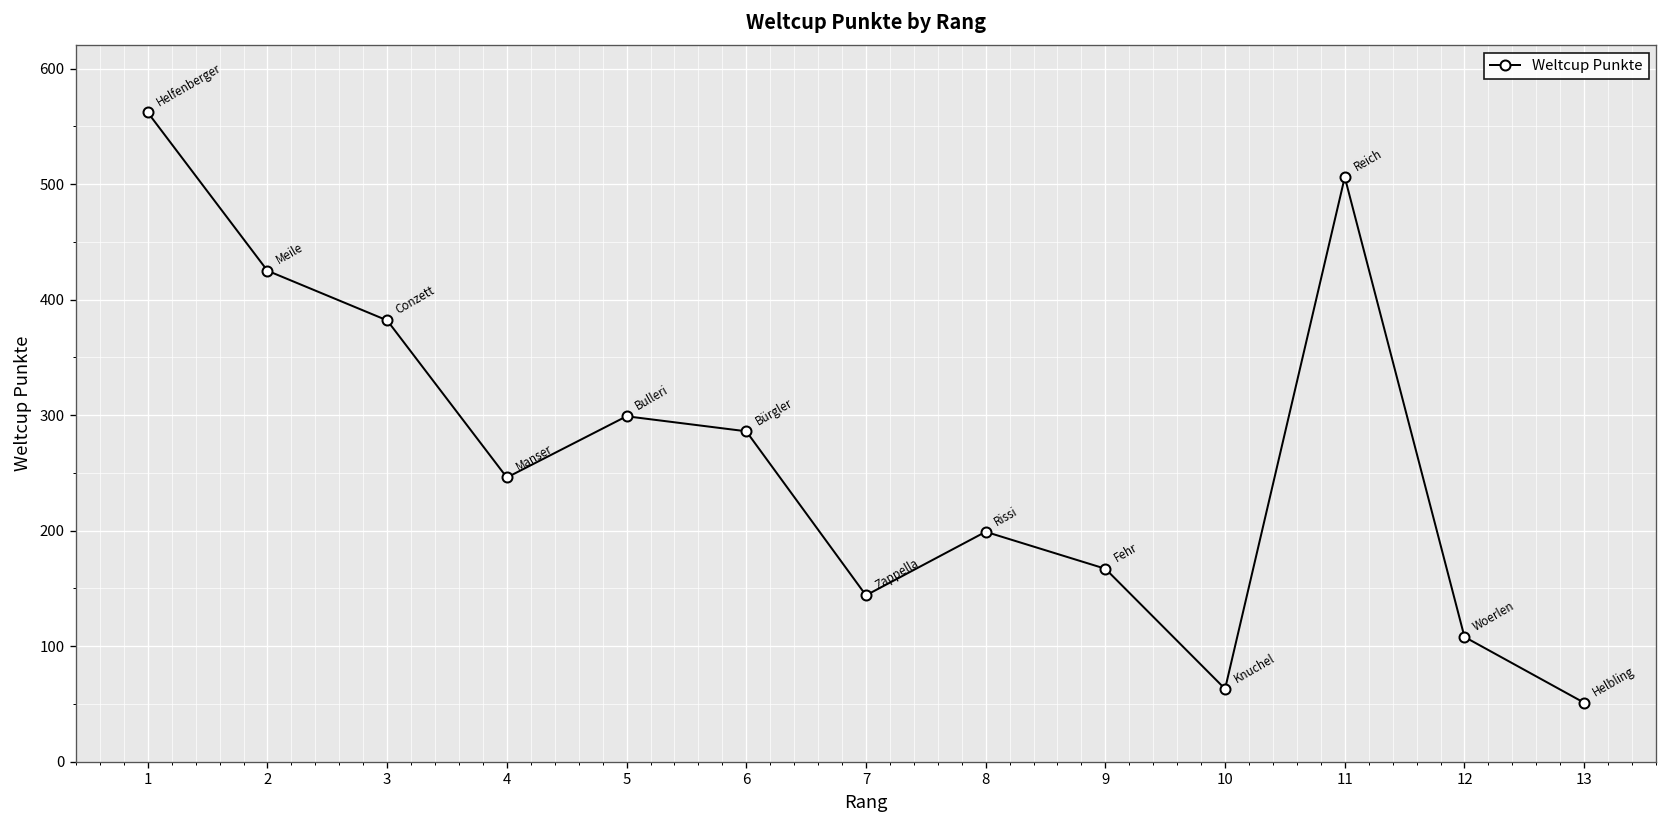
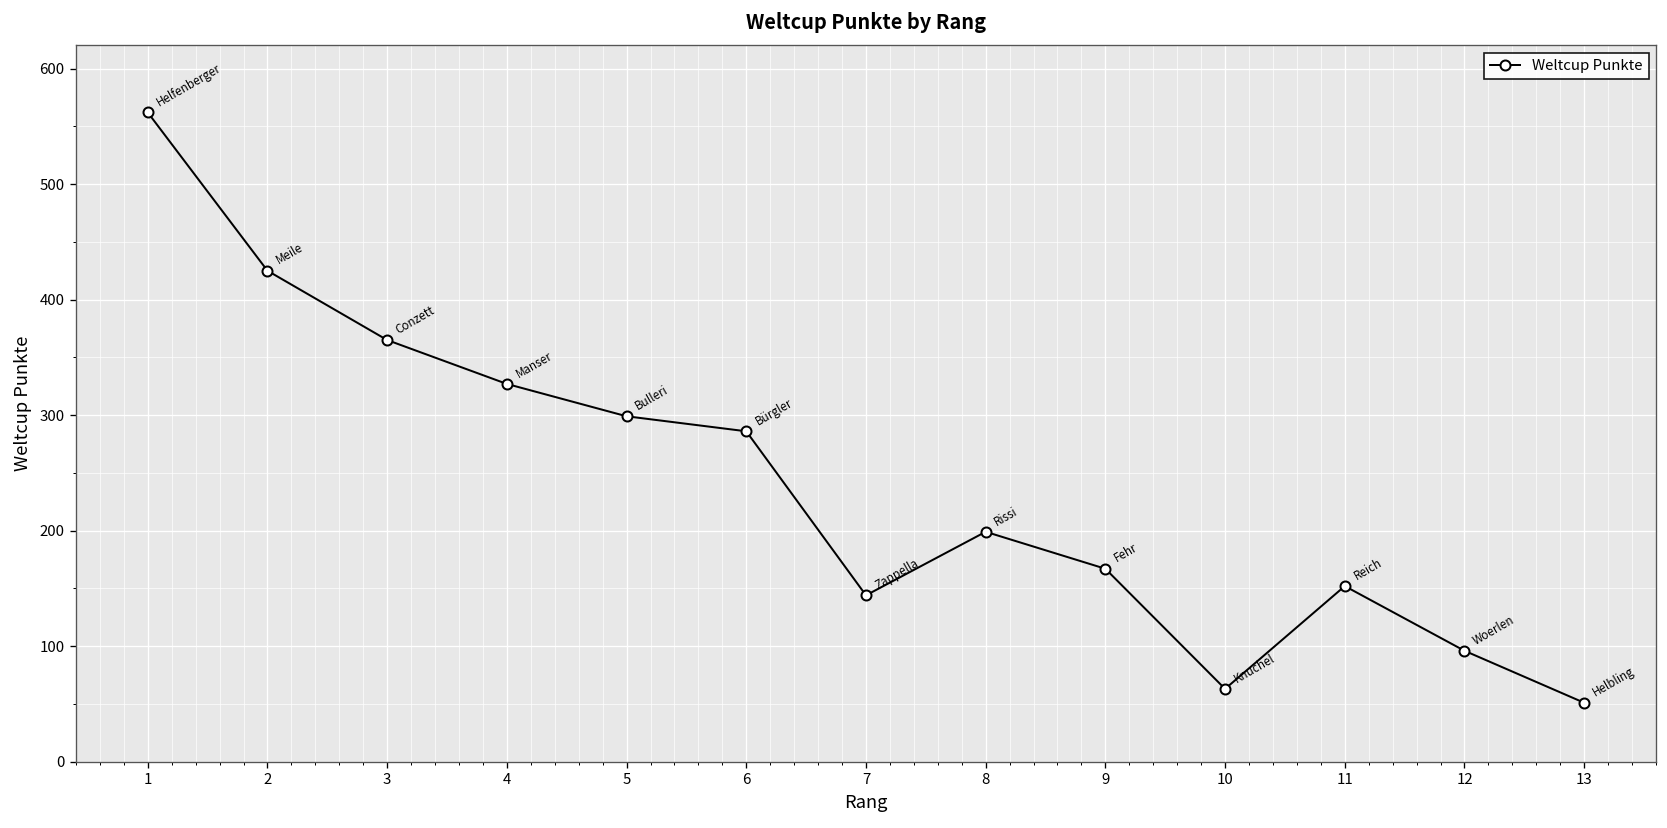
3: 380 -> 370
4: 250 -> 330
11: 510 -> 150
12: 110 -> 100
